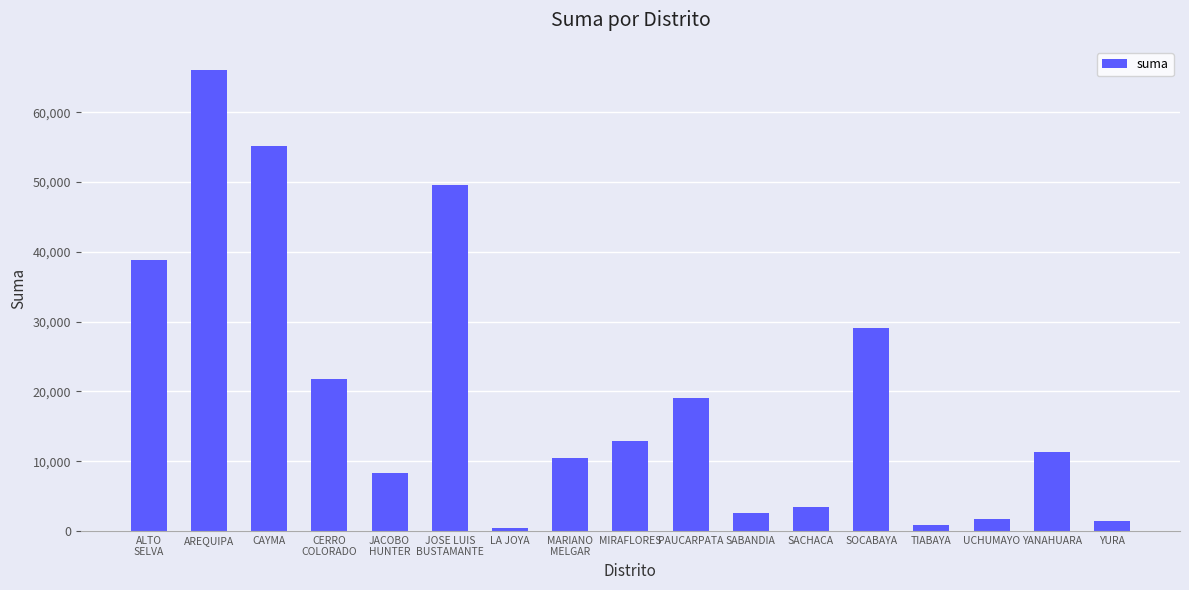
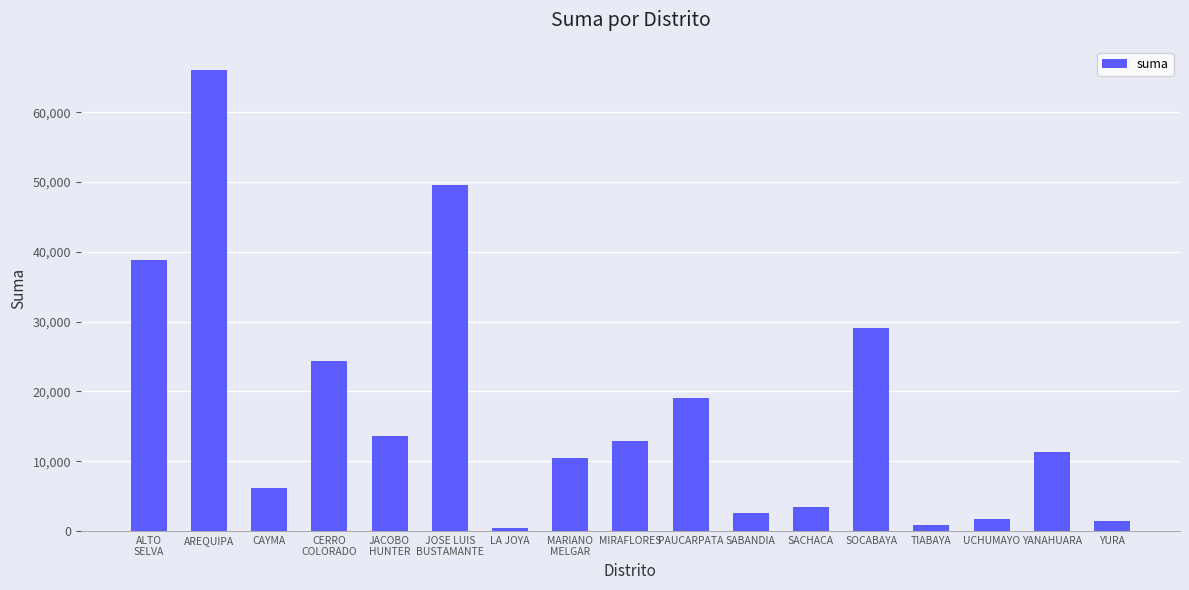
CAYMA: 55,000 -> 6,000
CERRO COLORADO: 22,000 -> 24,000
JACOBO HUNTER: 8,000 -> 14,000
